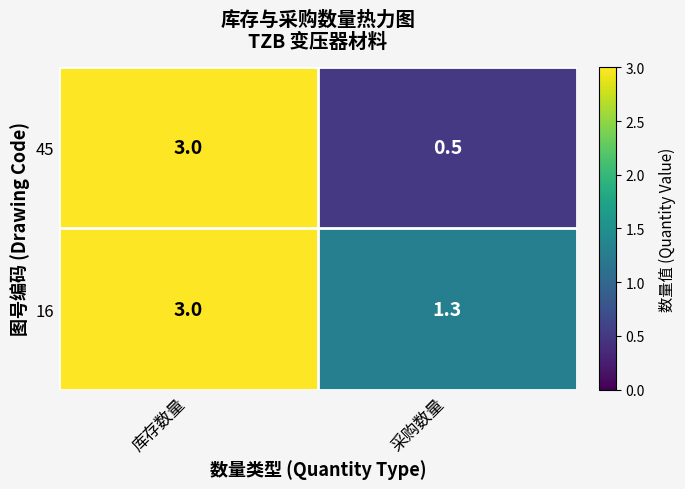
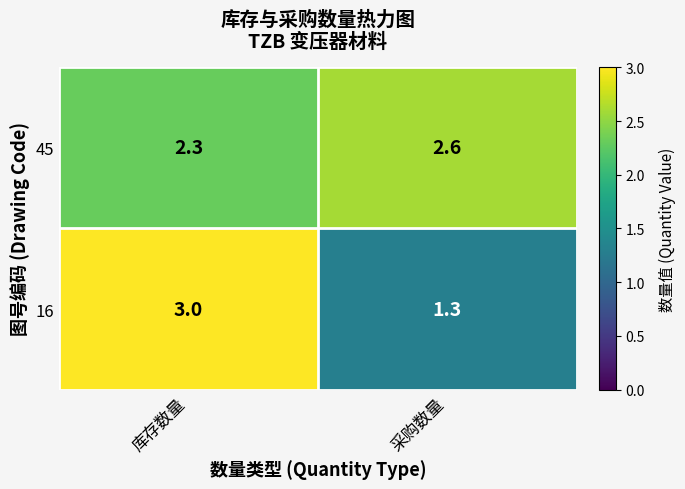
45, 库存数量: 3.0 -> 2.3
45, 采购数量: 0.5 -> 2.6
